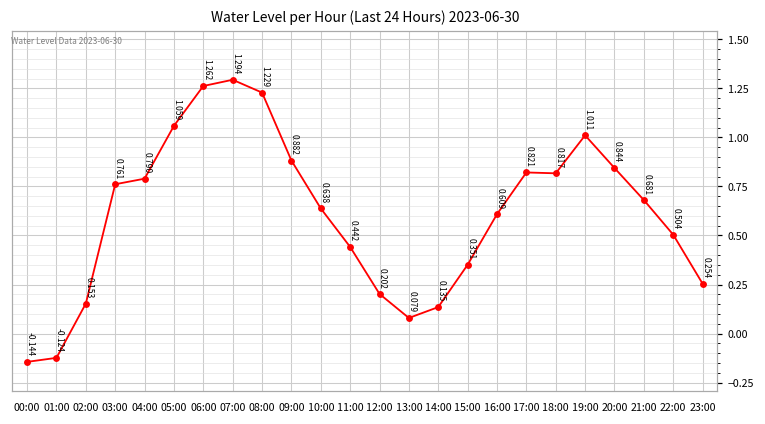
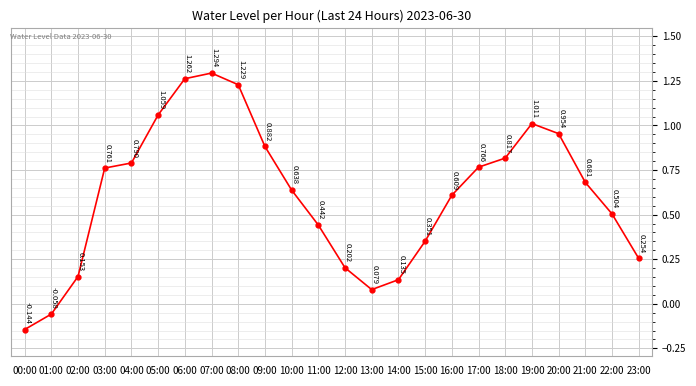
01:00: -0.124 -> -0.058
17:00: 0.821 -> 0.766
20:00: 0.844 -> 0.954
